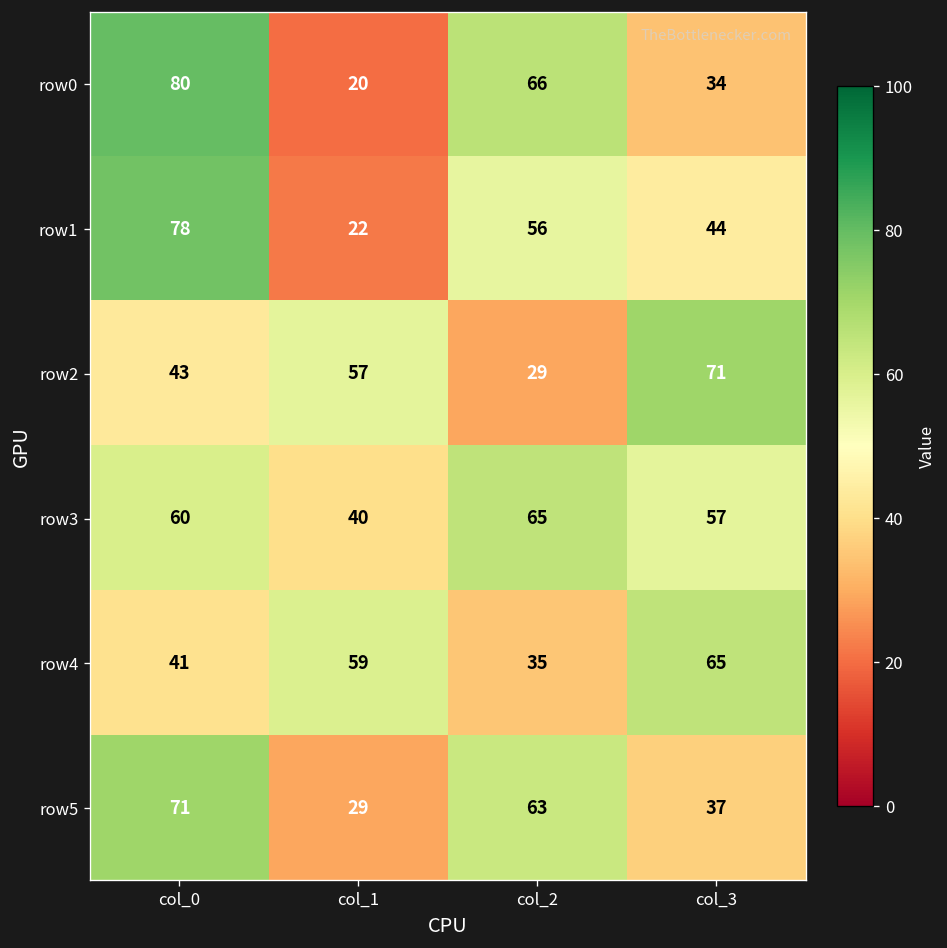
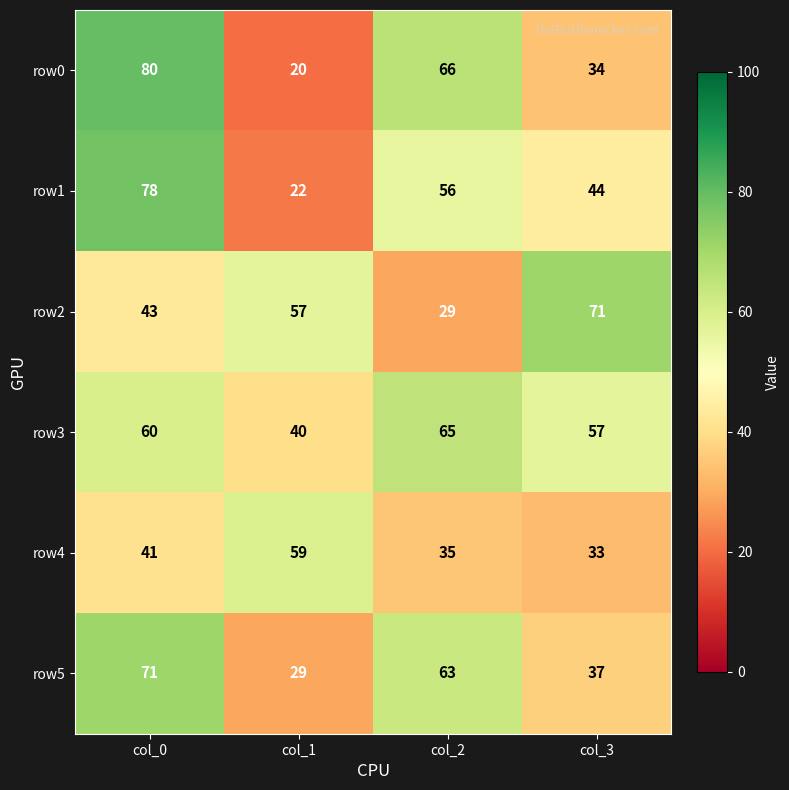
row4, col_3: 65 -> 33
